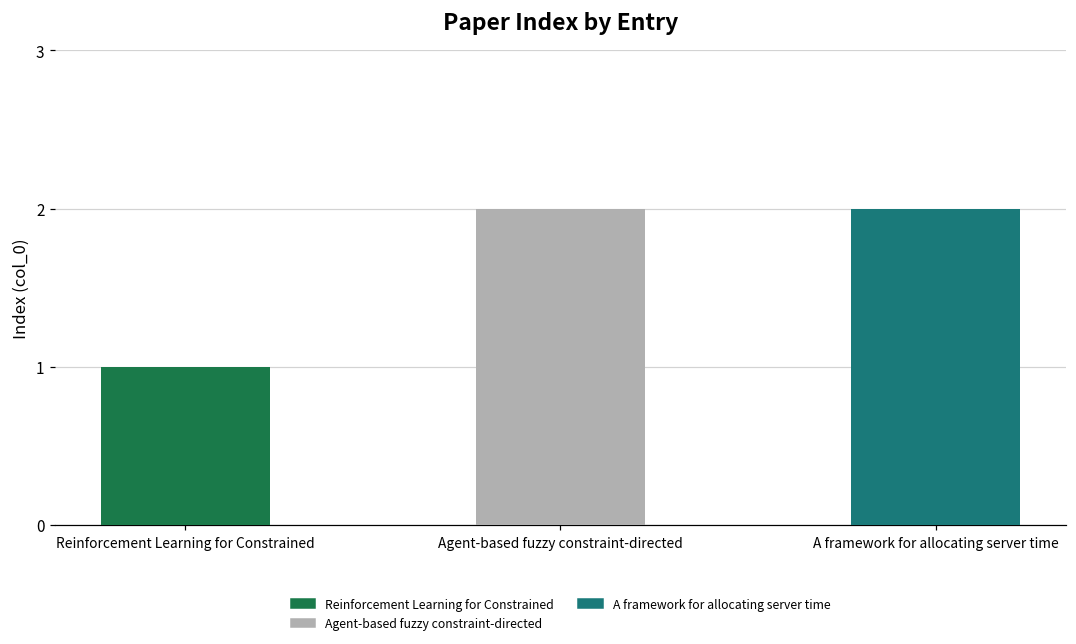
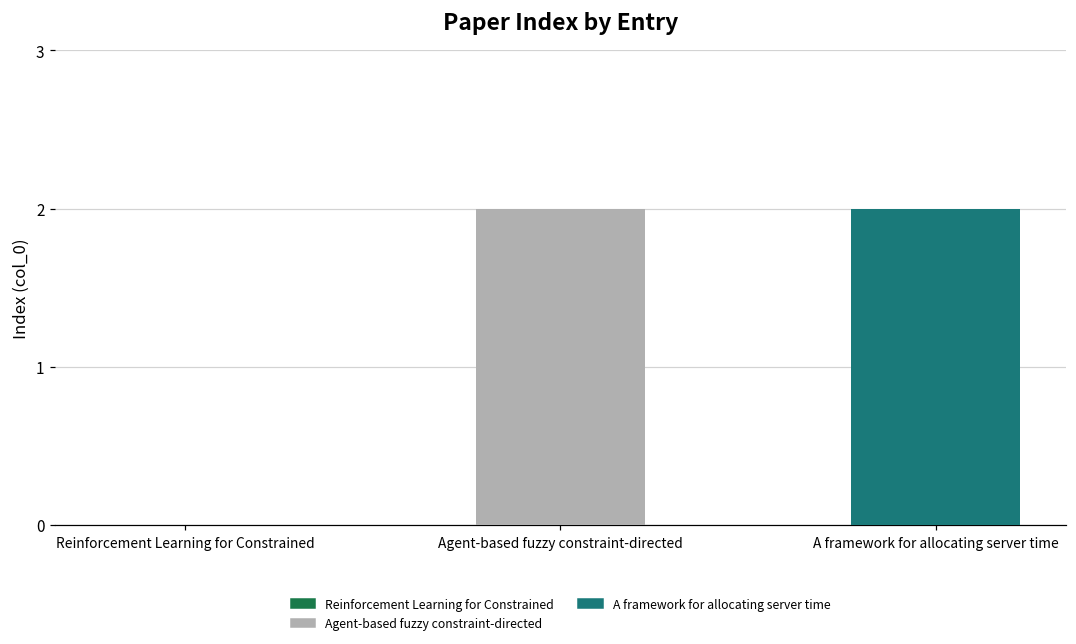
Reinforcement Learning for Constrained: 1 -> 0
